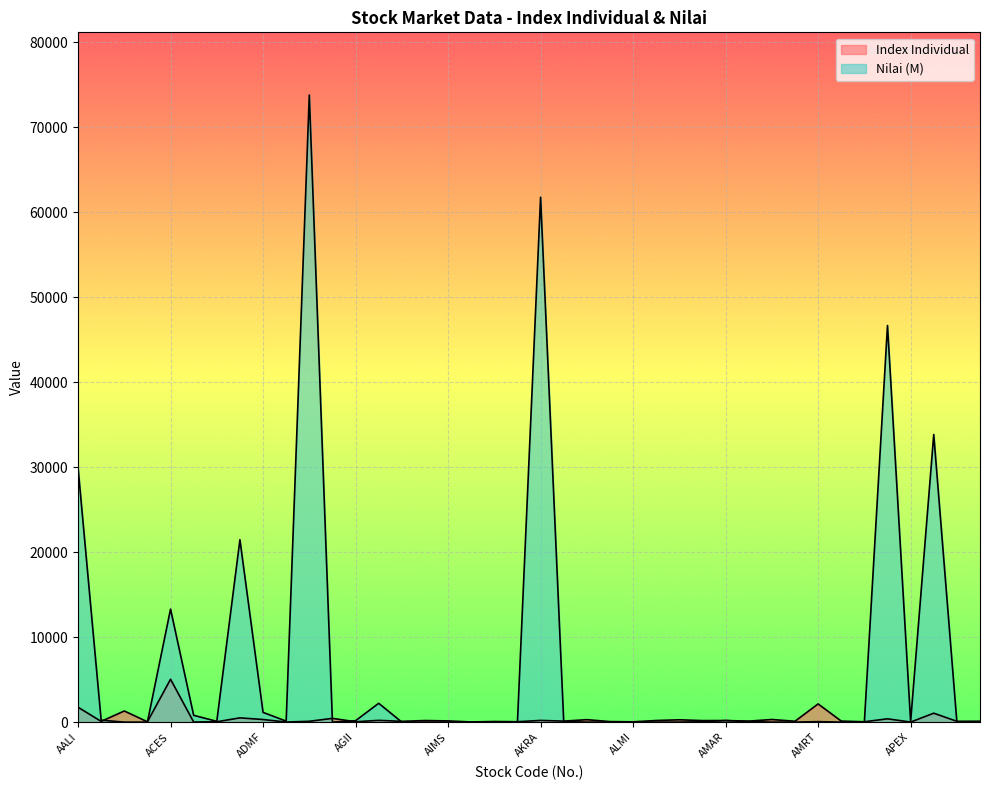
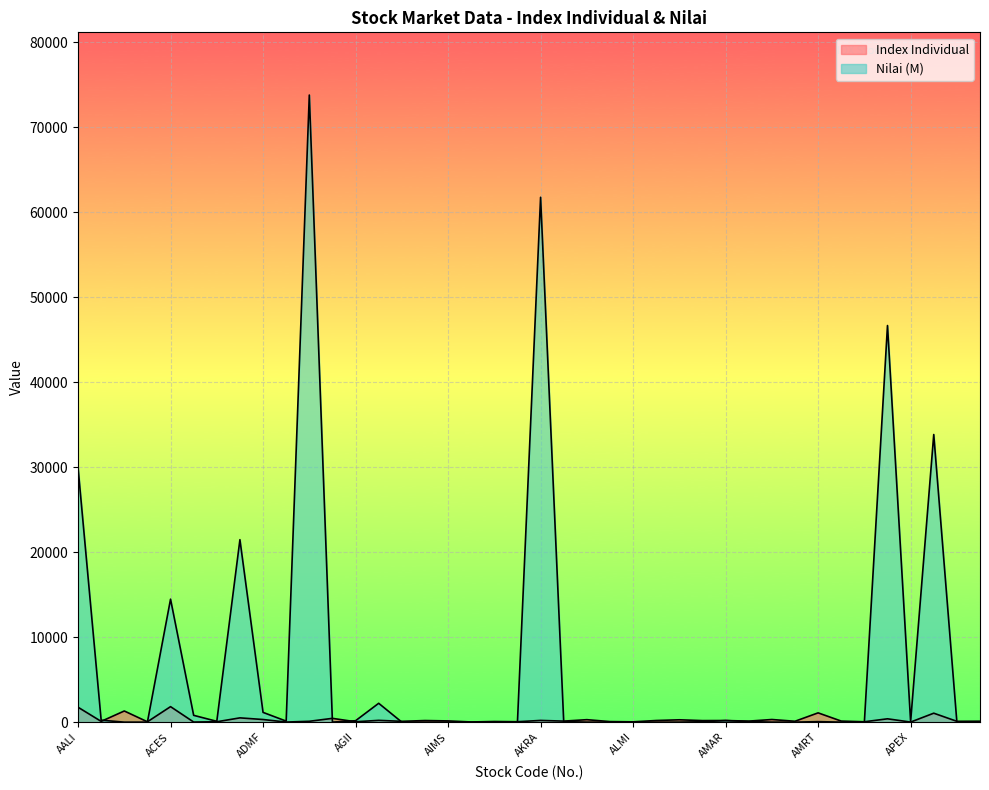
Index Individual, ACES: 5000 -> 2000
Nilai (M), ACES: 13000 -> 14000
Index Individual, AMRT: 2000 -> 1000
